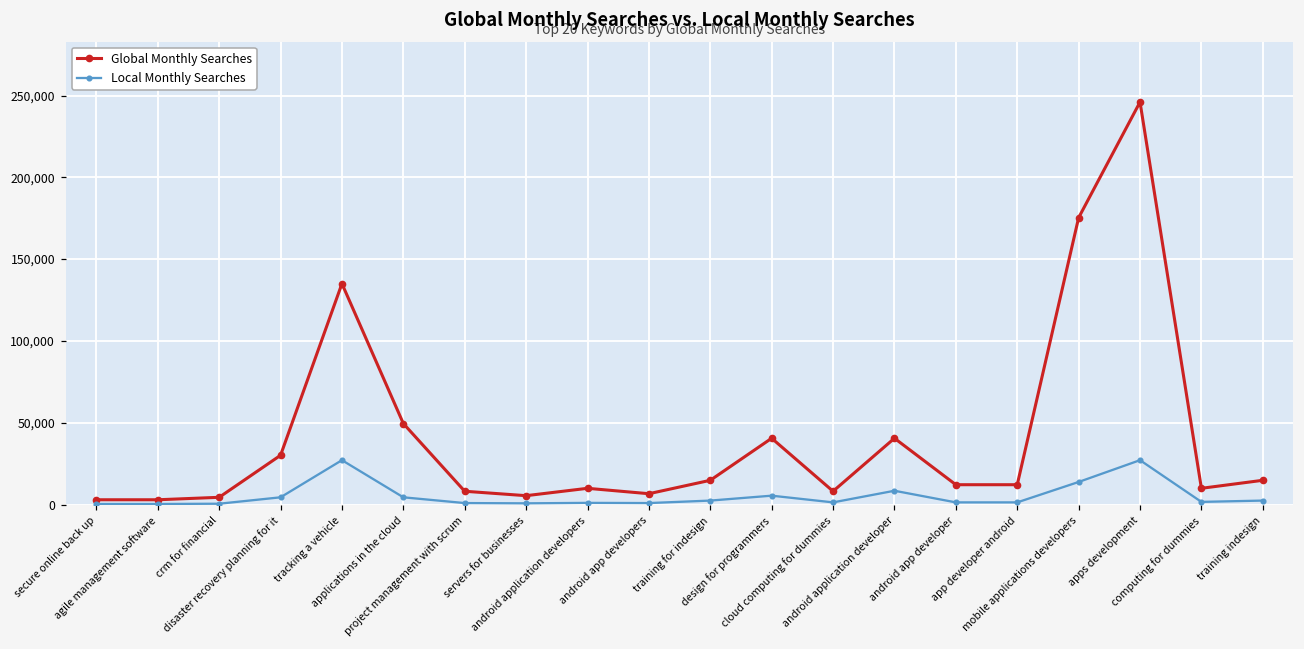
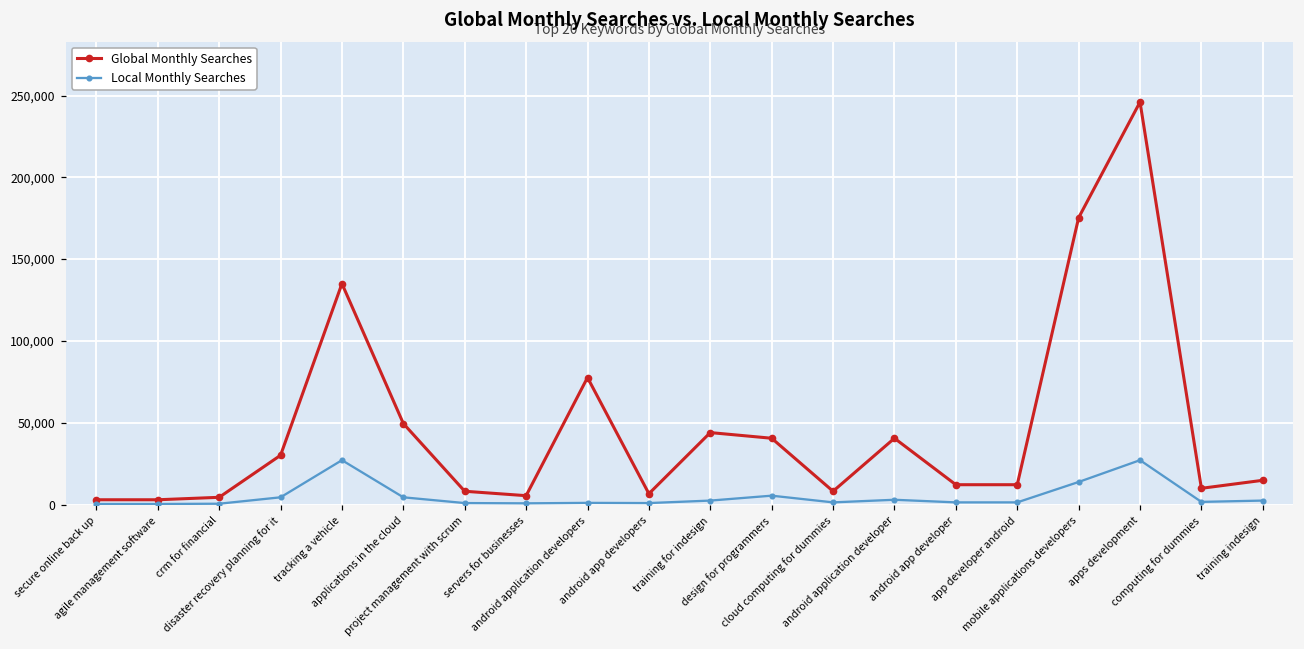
Global Monthly Searches, android application developers: 10,000 -> 78,000
Global Monthly Searches, training for indesign: 15,000 -> 44,000
Local Monthly Searches, android application developer: 8,000 -> 3,000
